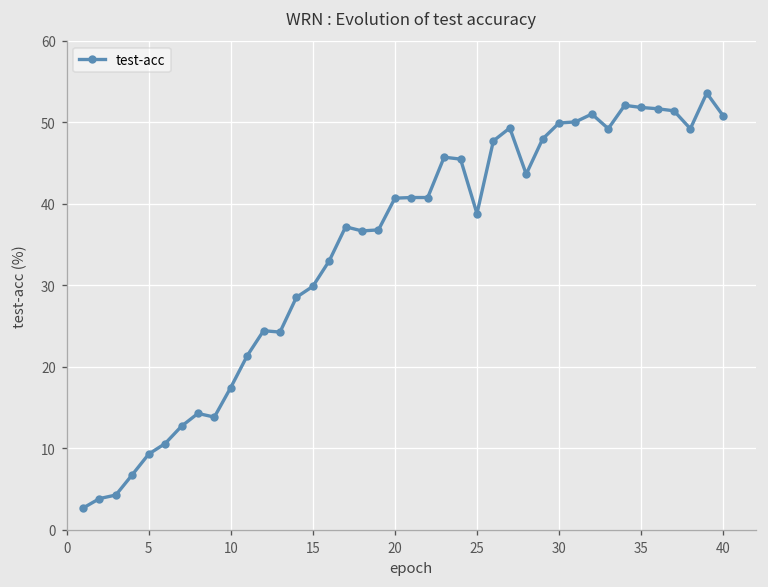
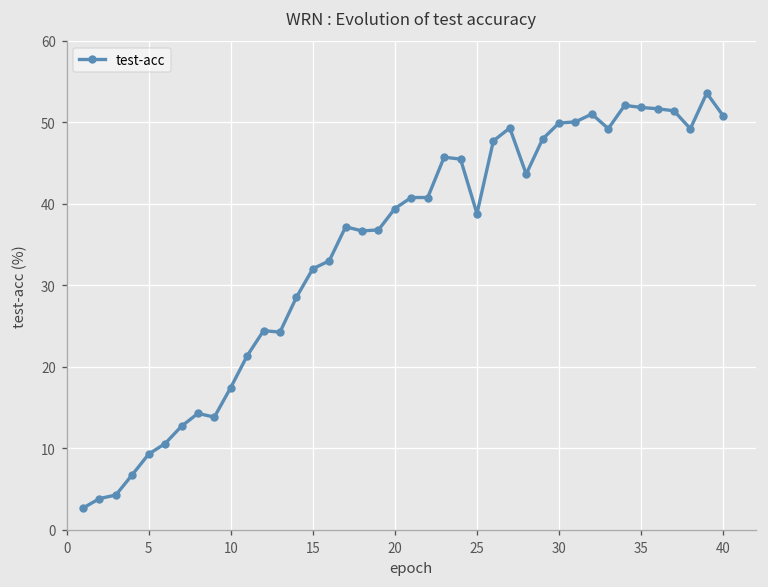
15: 30 -> 32
20: 41 -> 39
